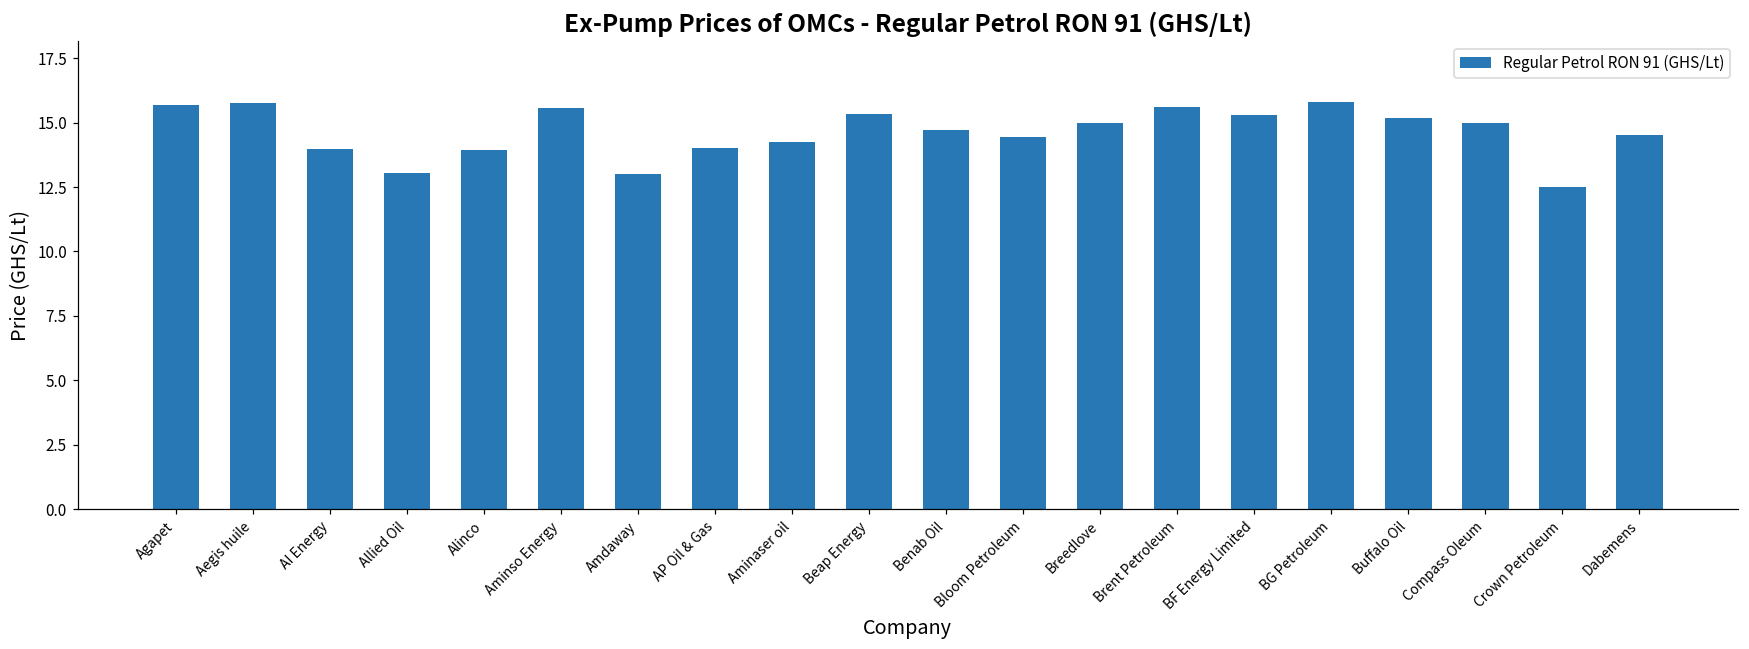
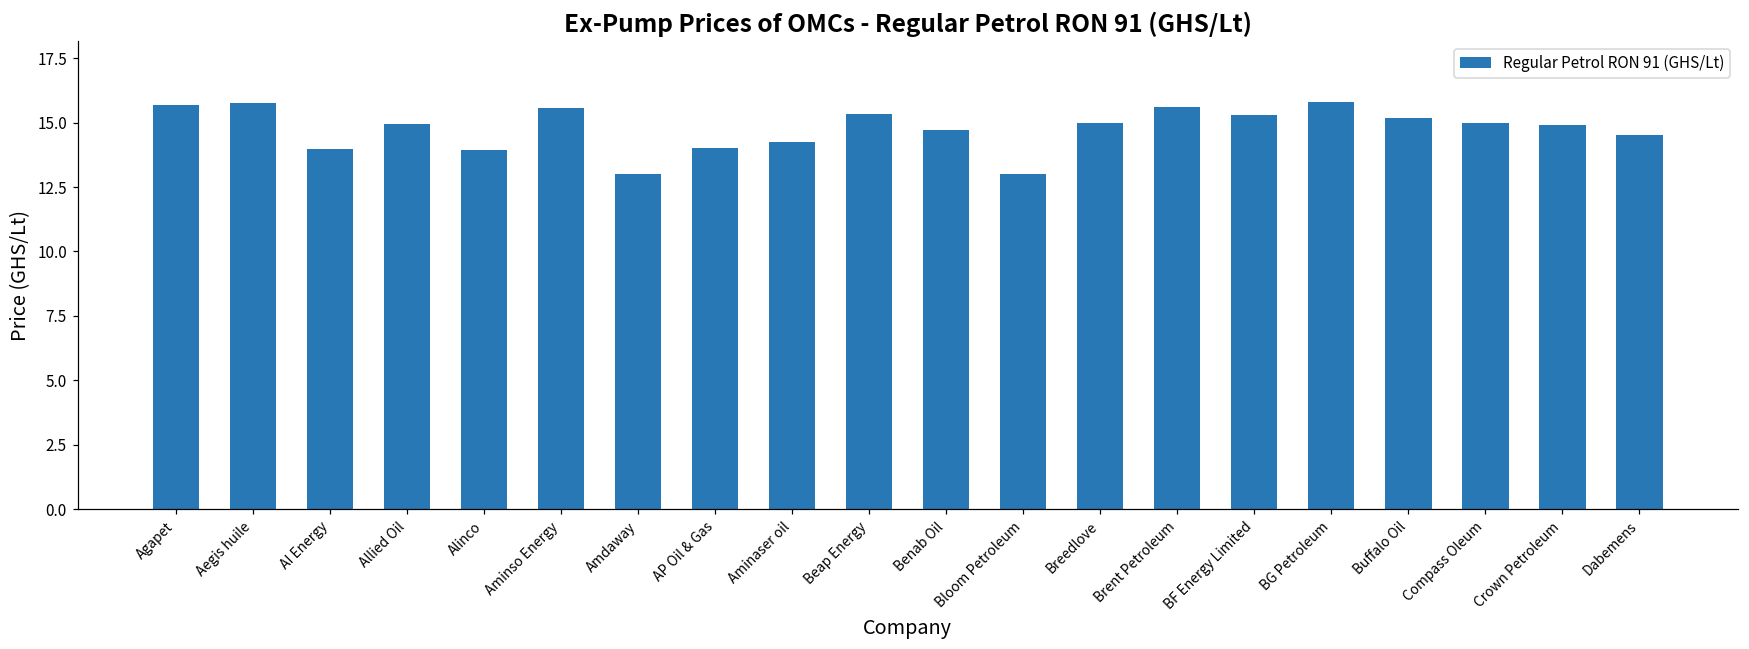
Allied Oil: 13.1 -> 15.0
Bloom Petroleum: 14.5 -> 13.0
Crown Petroleum: 12.5 -> 14.9
